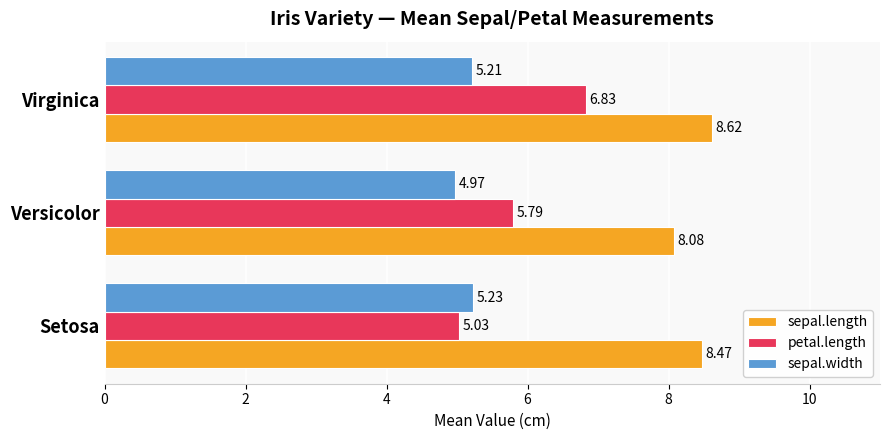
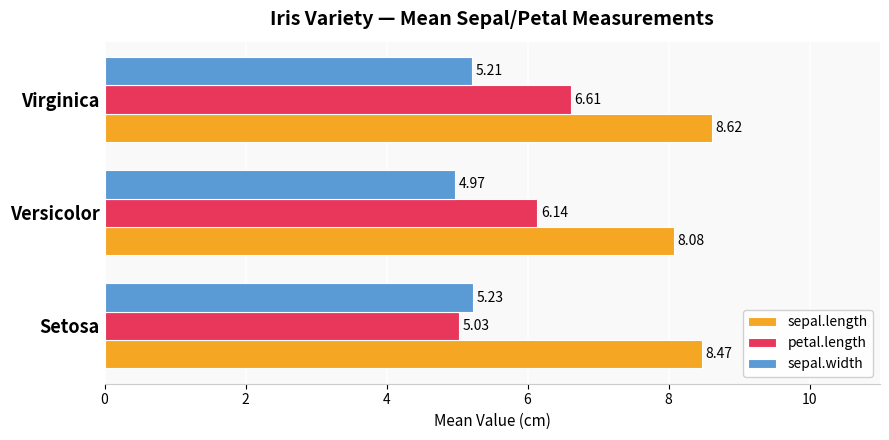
petal.length, Virginica: 6.83 -> 6.61
petal.length, Versicolor: 5.79 -> 6.14
